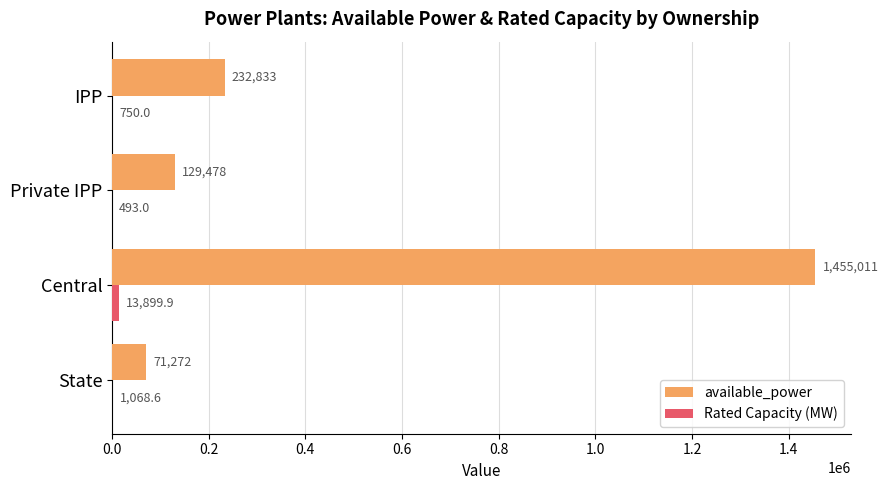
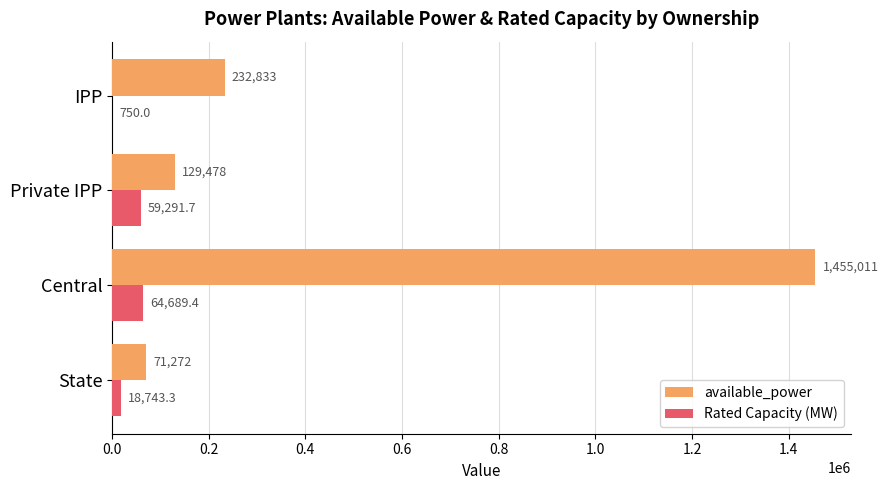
Rated Capacity (MW), Private IPP: 493.0 -> 59,291.7
Rated Capacity (MW), Central: 13,899.9 -> 64,689.4
Rated Capacity (MW), State: 1,068.6 -> 18,743.3
